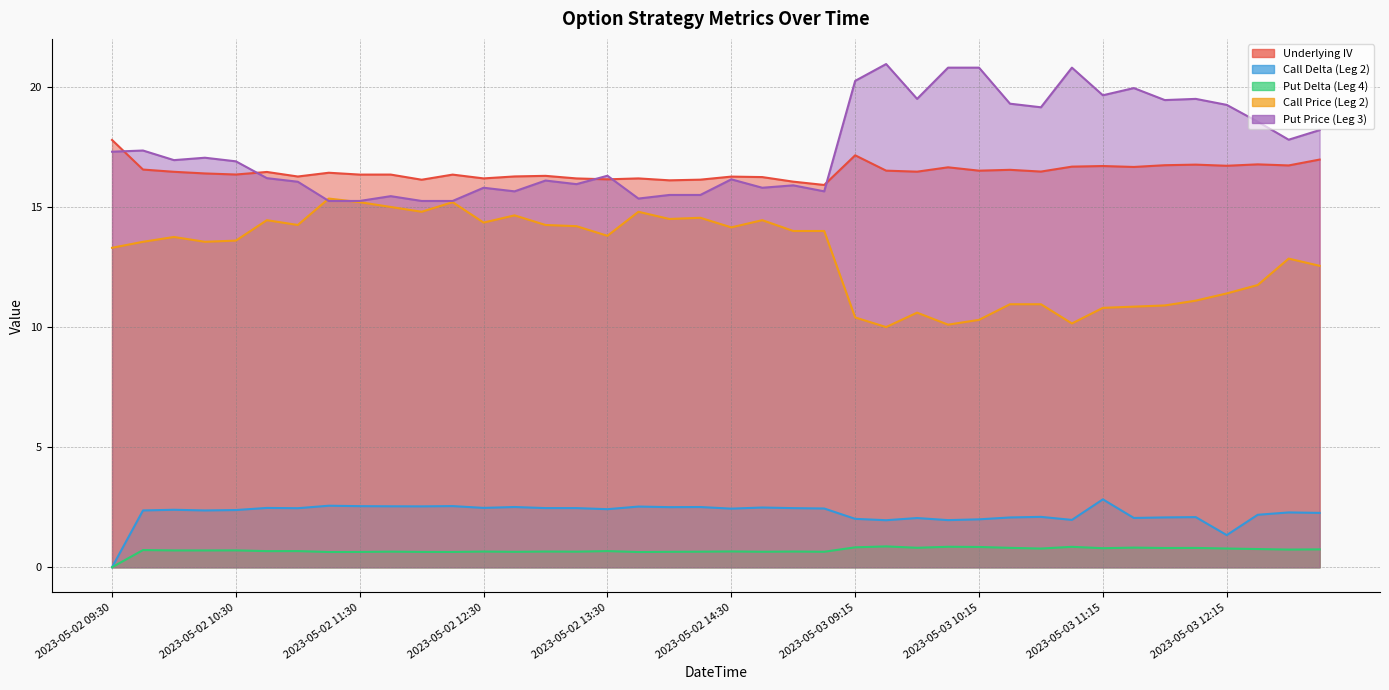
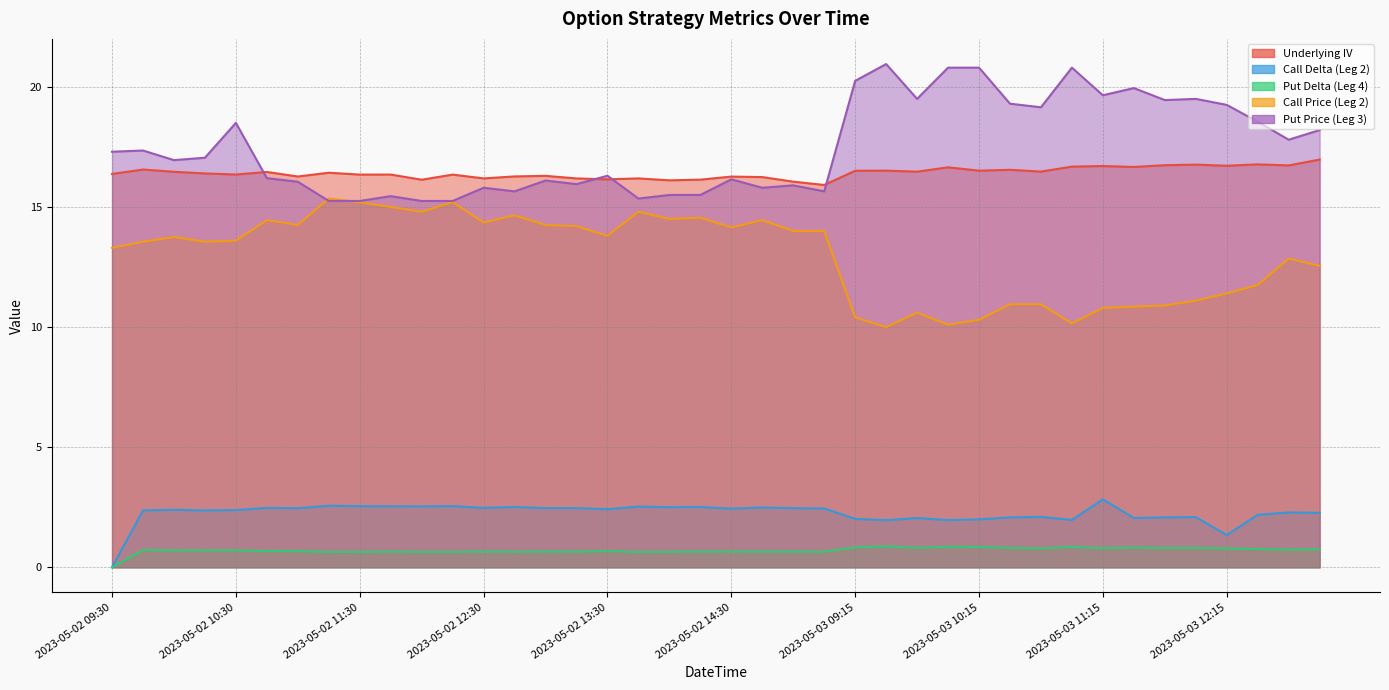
Underlying IV, 2023-05-02 09:30: 17.8 -> 16.4
Put Price (Leg 3), 2023-05-02 10:30: 16.9 -> 18.5
Underlying IV, 2023-05-03 09:15: 17.2 -> 16.5
